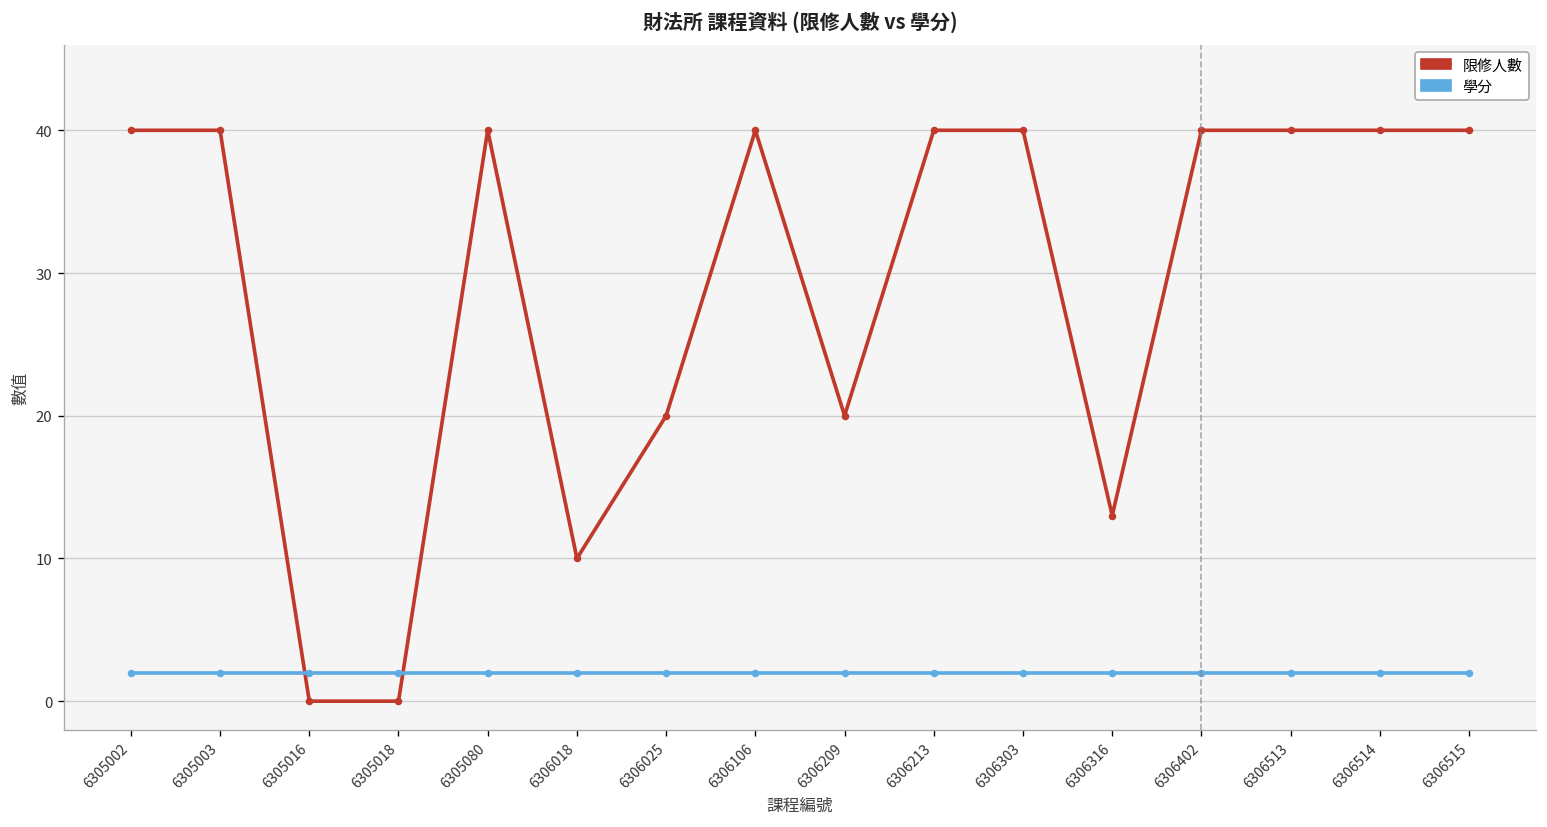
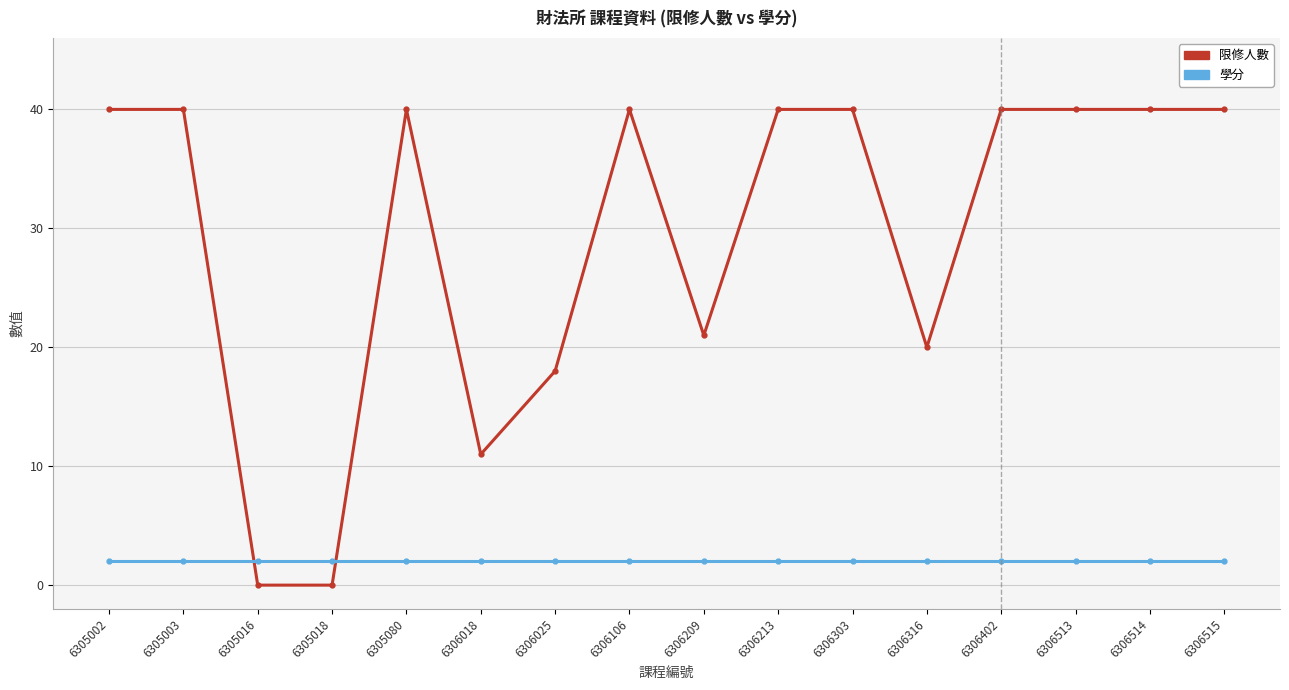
限修人數, 6306018: 10 -> 11
限修人數, 6306025: 20 -> 18
限修人數, 6306209: 20 -> 21
限修人數, 6306316: 13 -> 20
